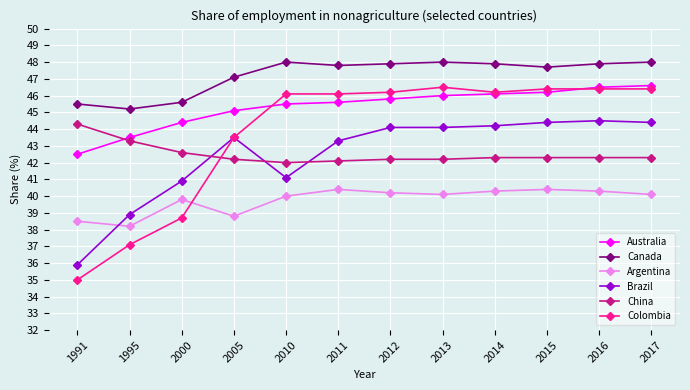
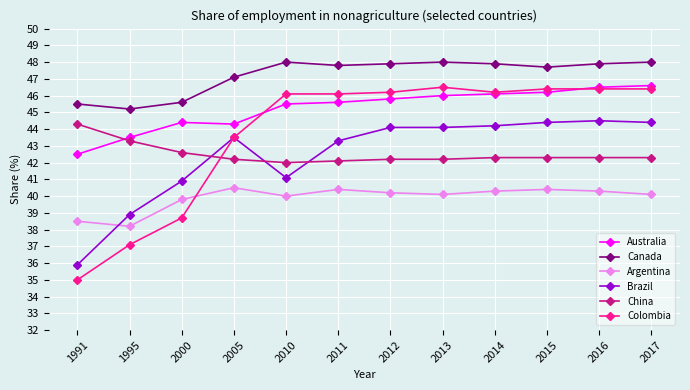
Australia, 2005: 45.1 -> 44.3
Argentina, 2005: 38.8 -> 40.5
